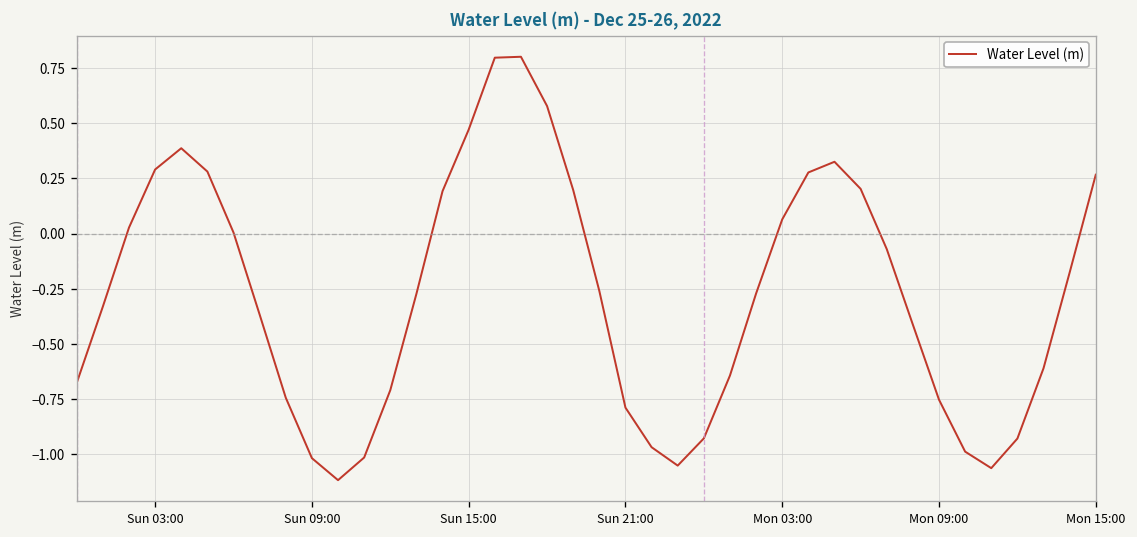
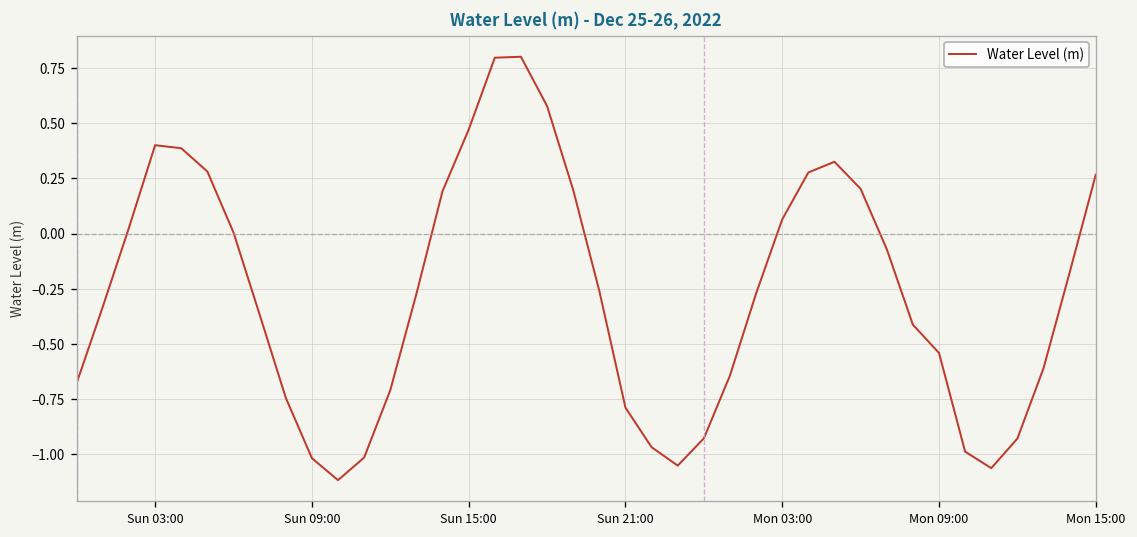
Sun 03:00: 0.29 -> 0.40
Mon 09:00: -0.75 -> -0.54
